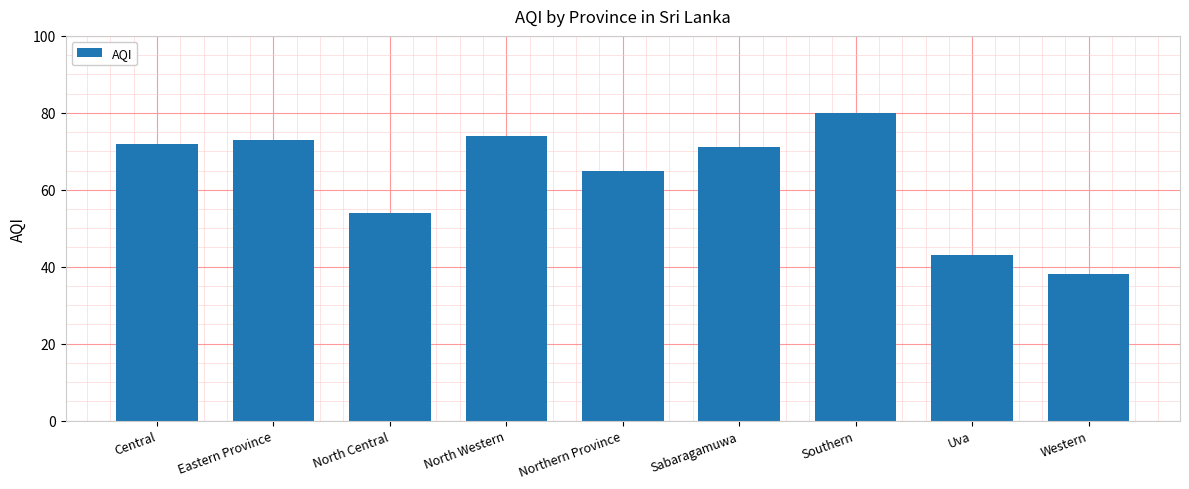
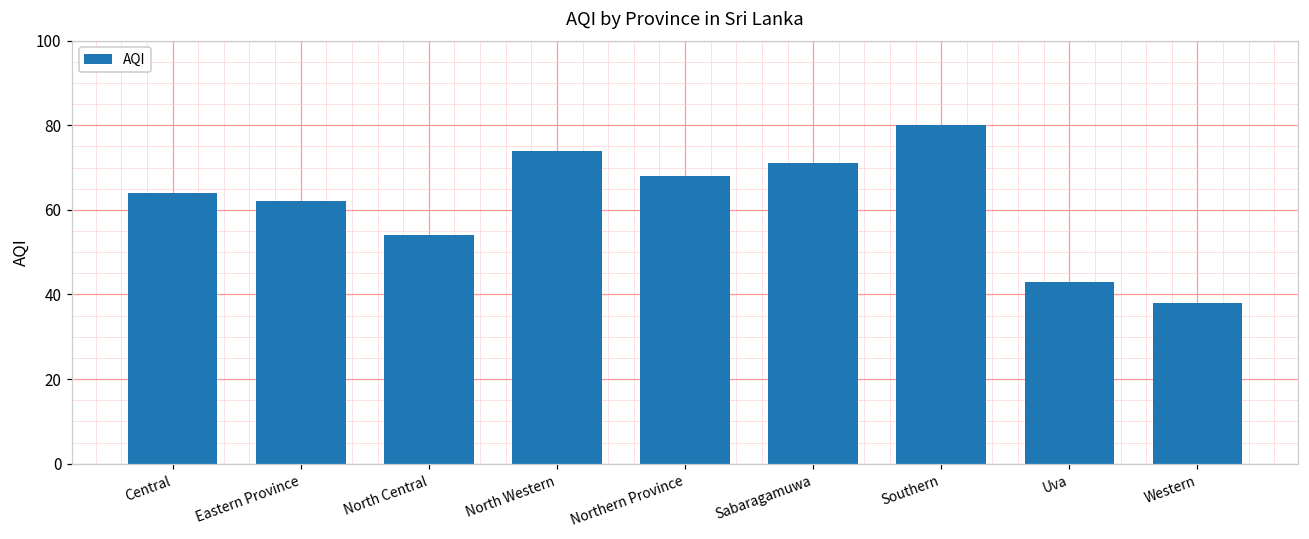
Central: 72 -> 64
Eastern Province: 73 -> 62
Northern Province: 65 -> 68
